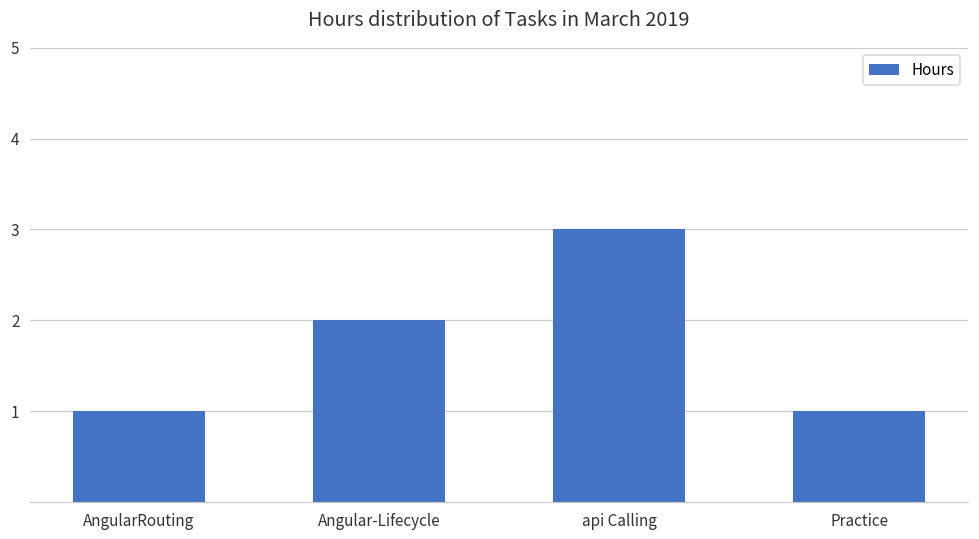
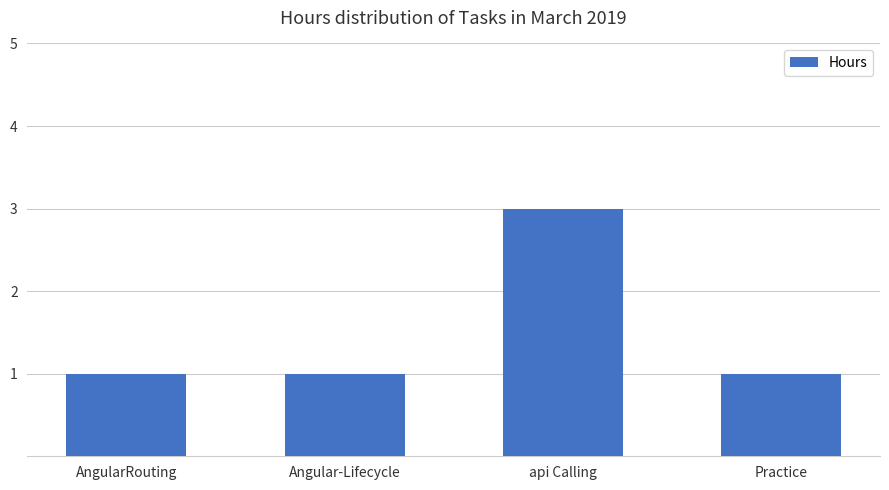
Angular-Lifecycle: 2 -> 1
